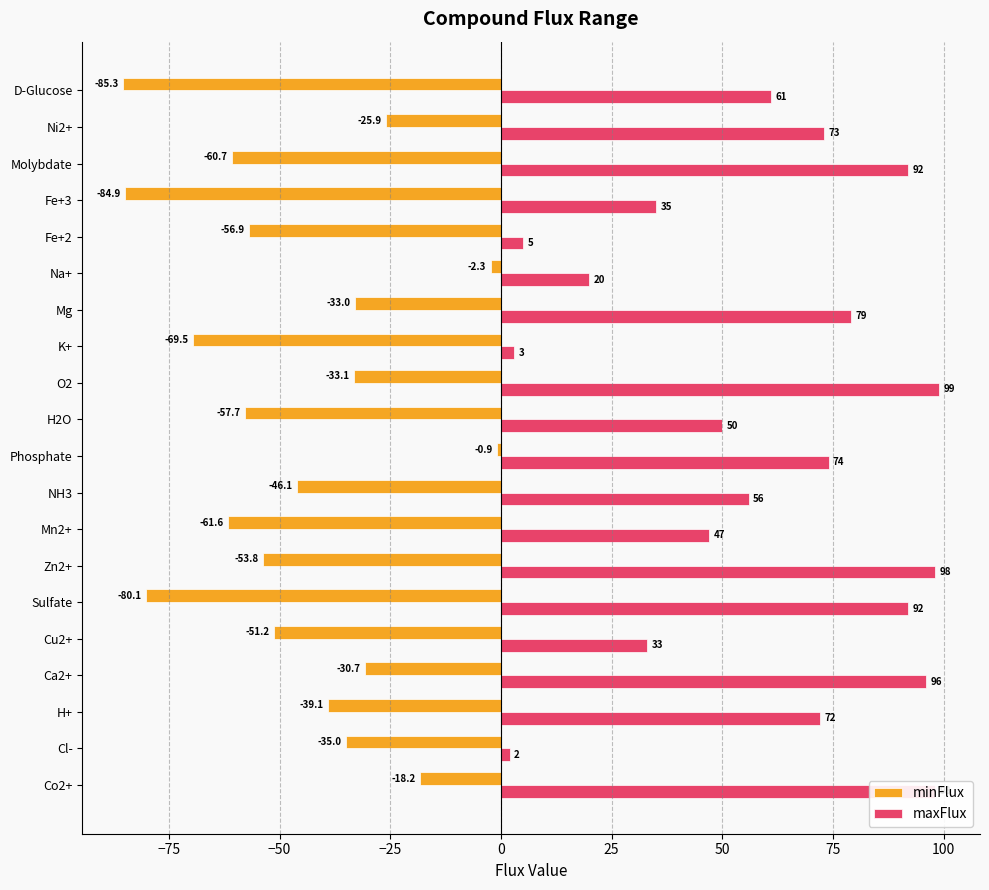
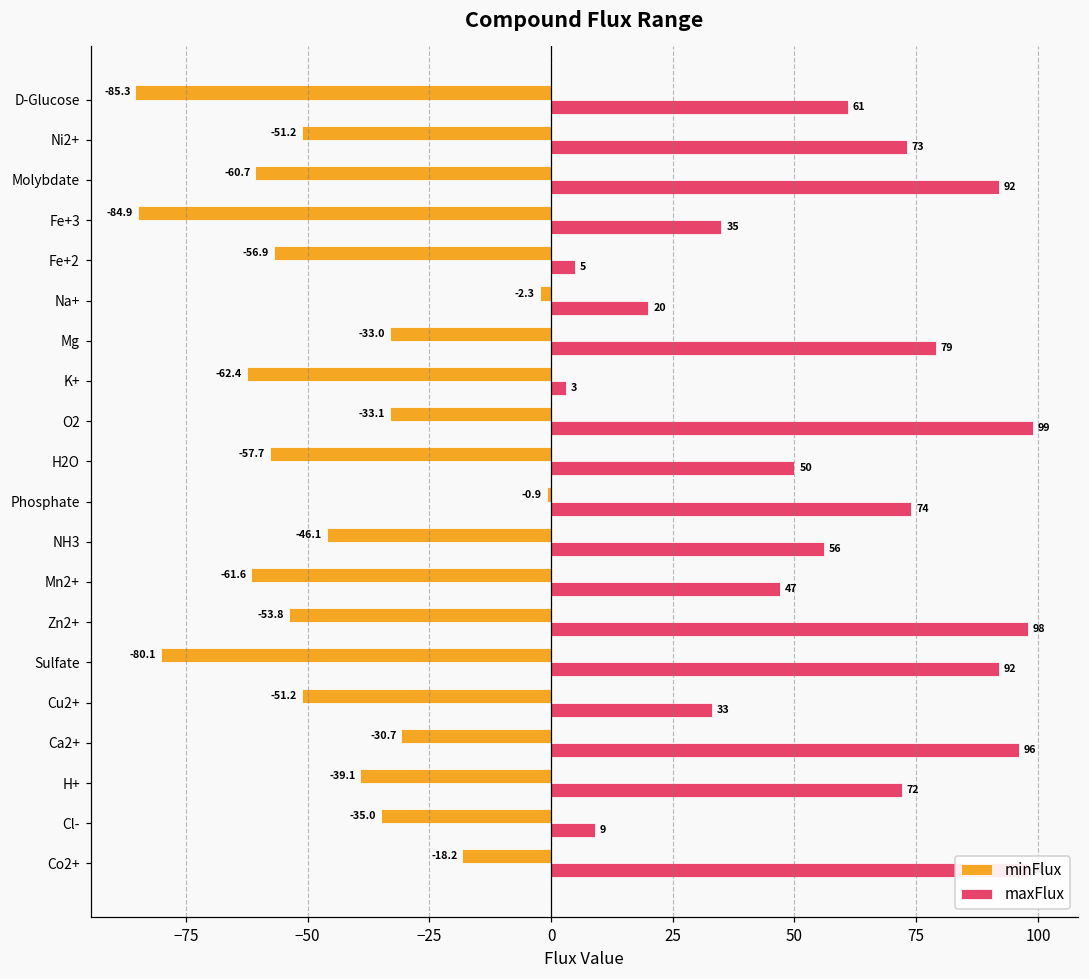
minFlux, Ni2+: -25.9 -> -51.2
minFlux, K+: -69.5 -> -62.4
maxFlux, Cl-: 2 -> 9
